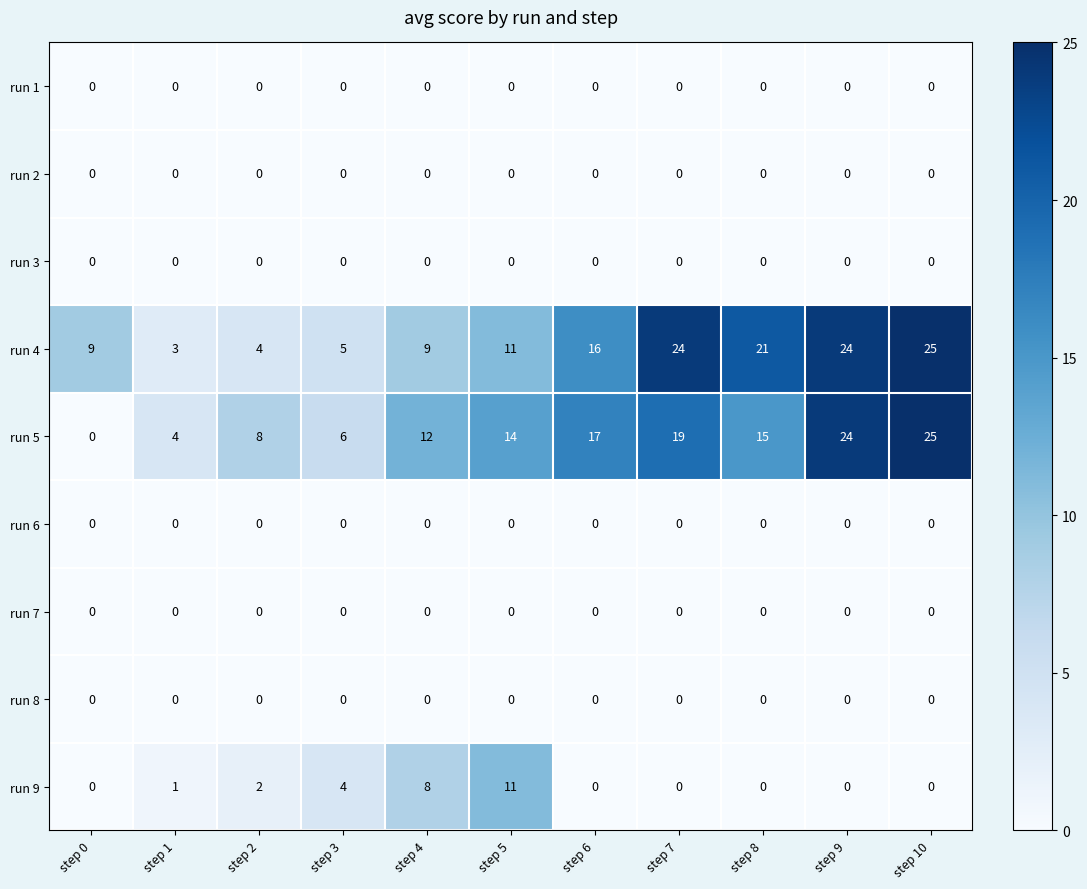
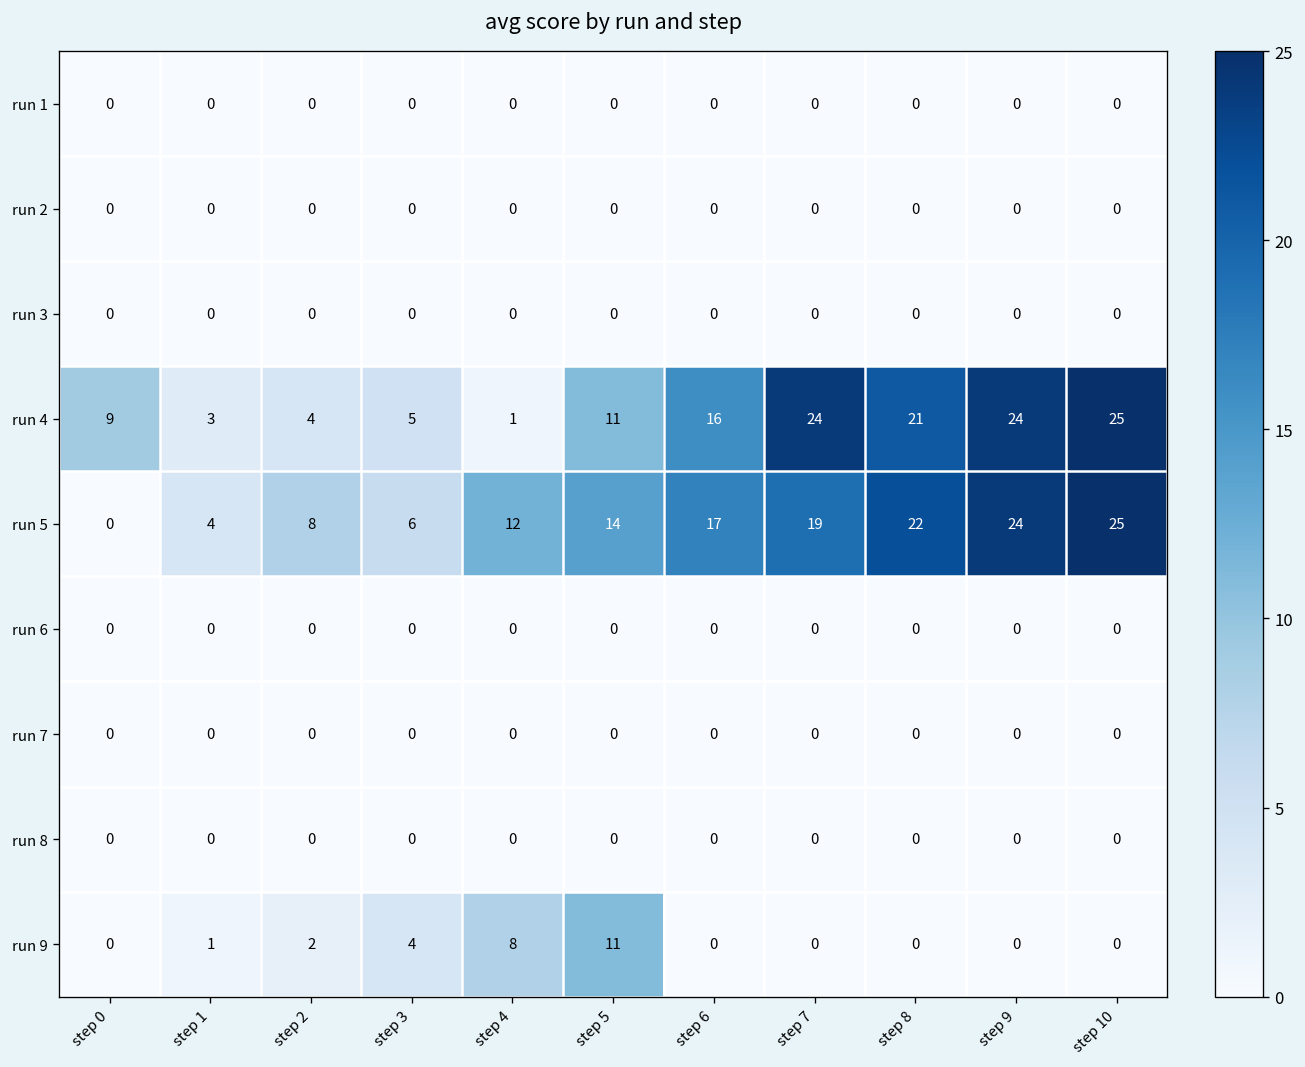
run 4, step 4: 9 -> 1
run 5, step 8: 15 -> 22
